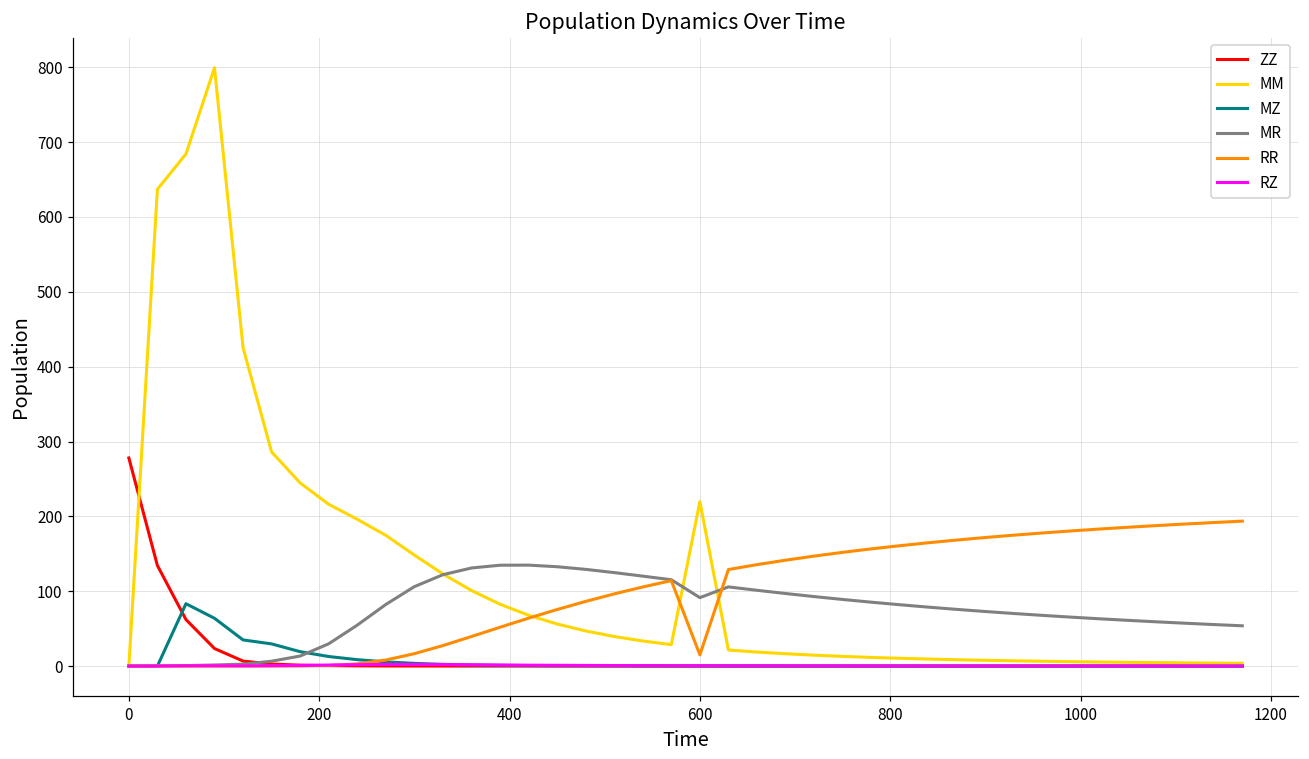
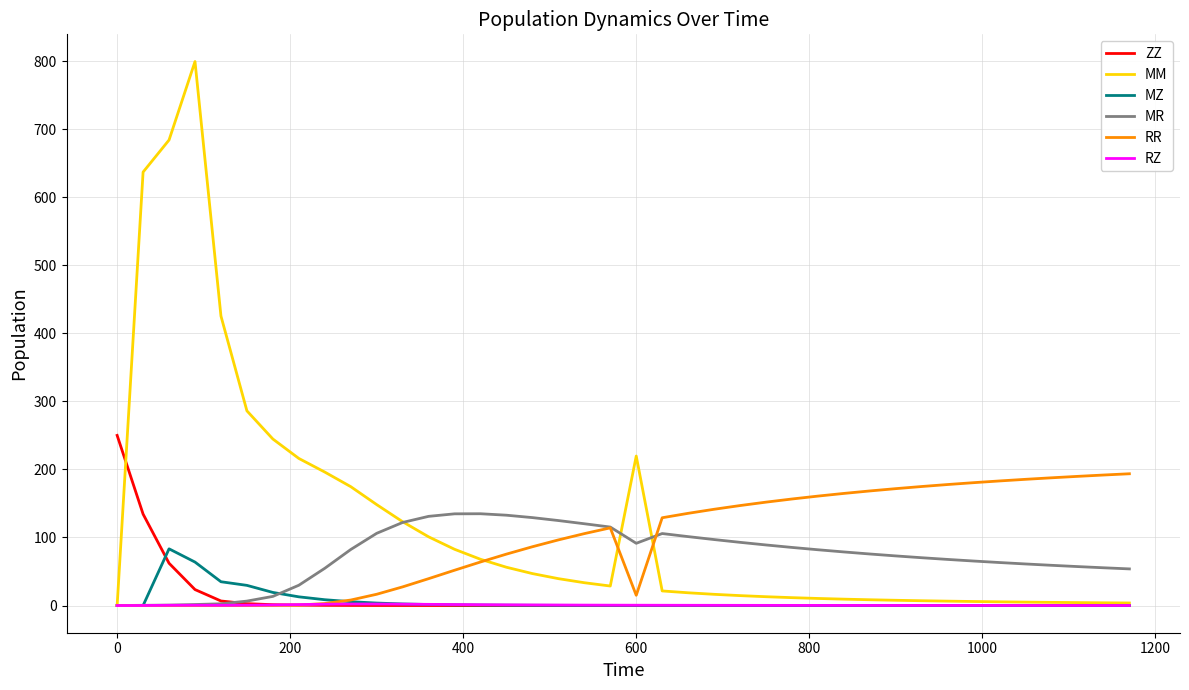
ZZ, 0: 280 -> 250
